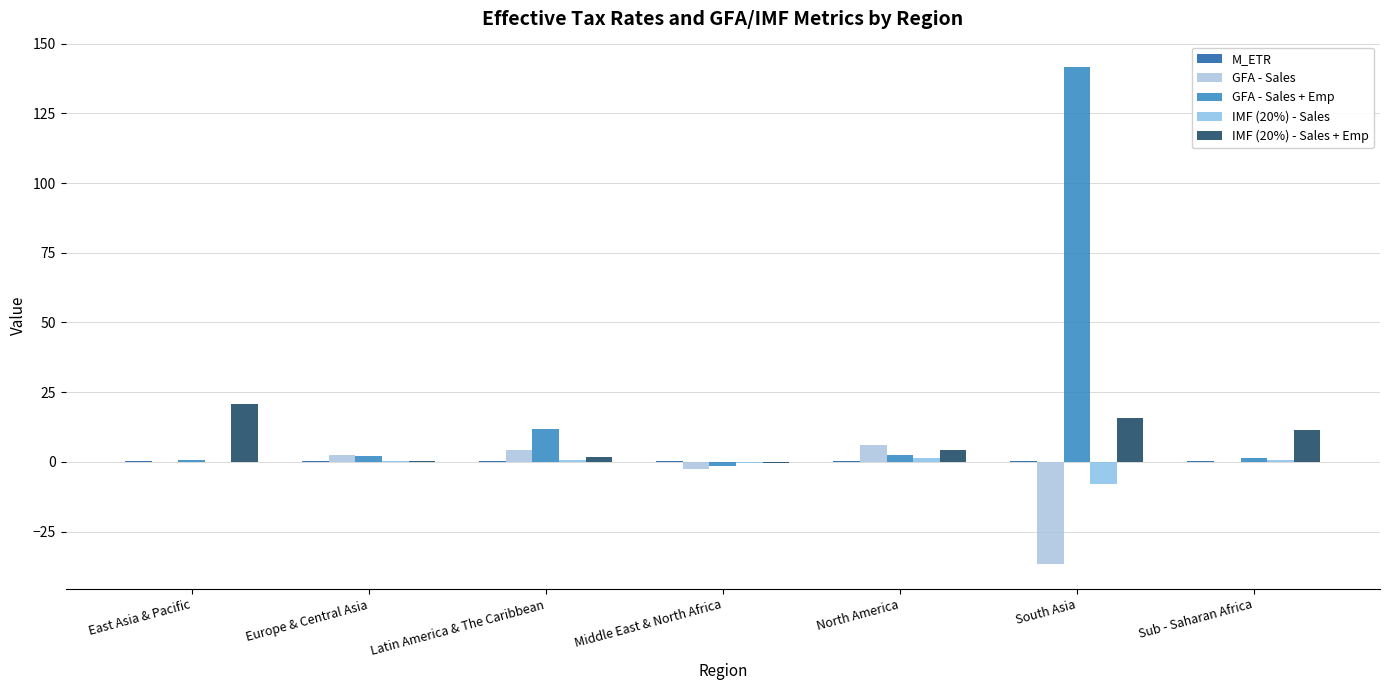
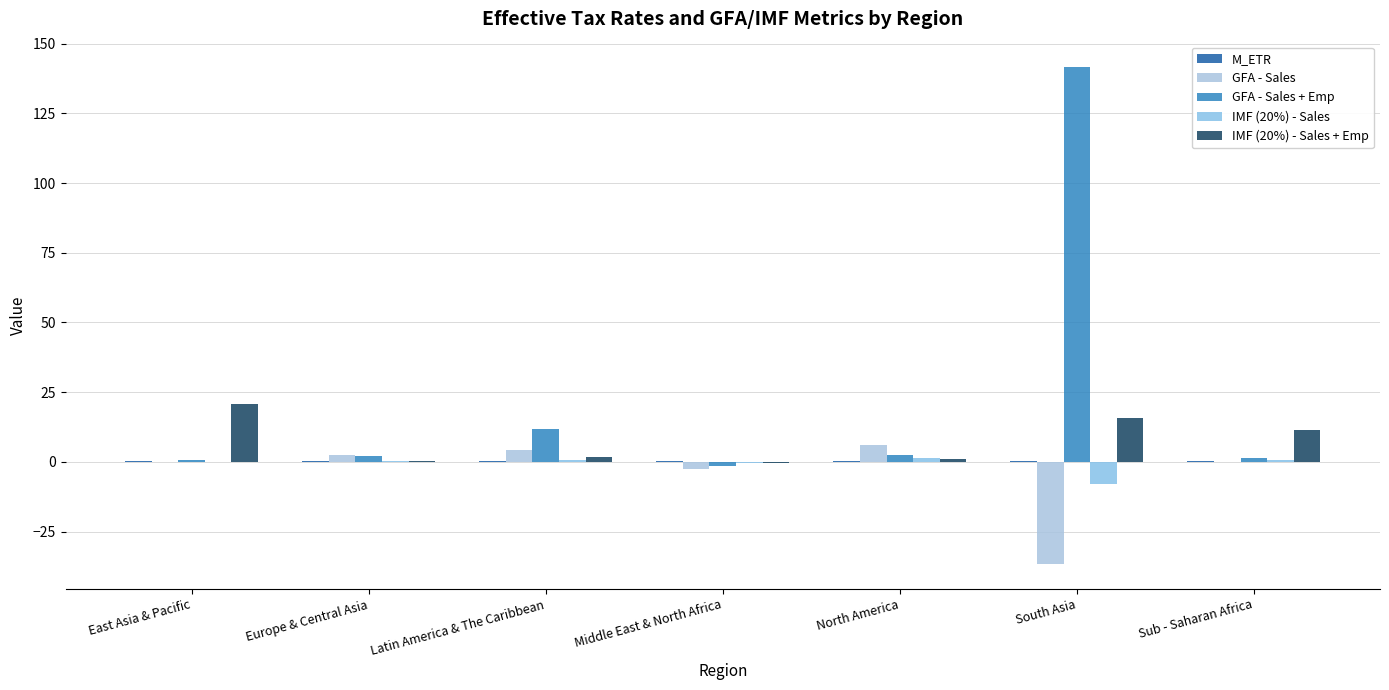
IMF (20%) - Sales + Emp, North America: 4 -> 1
